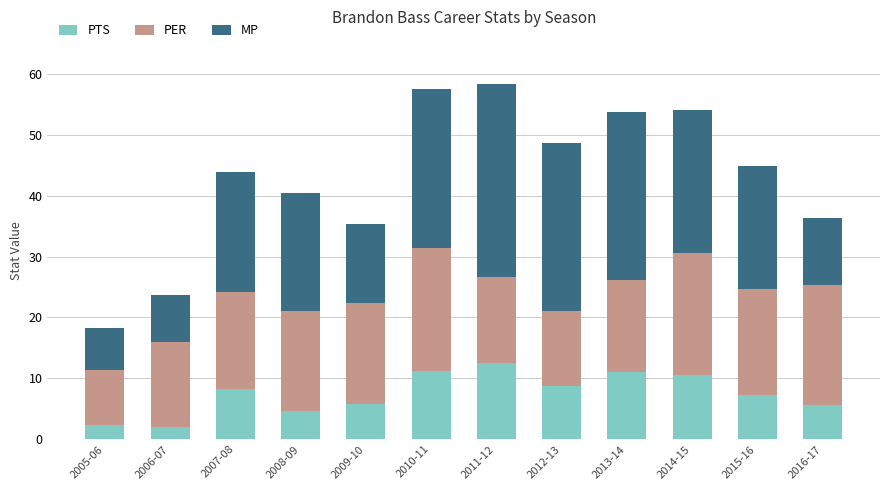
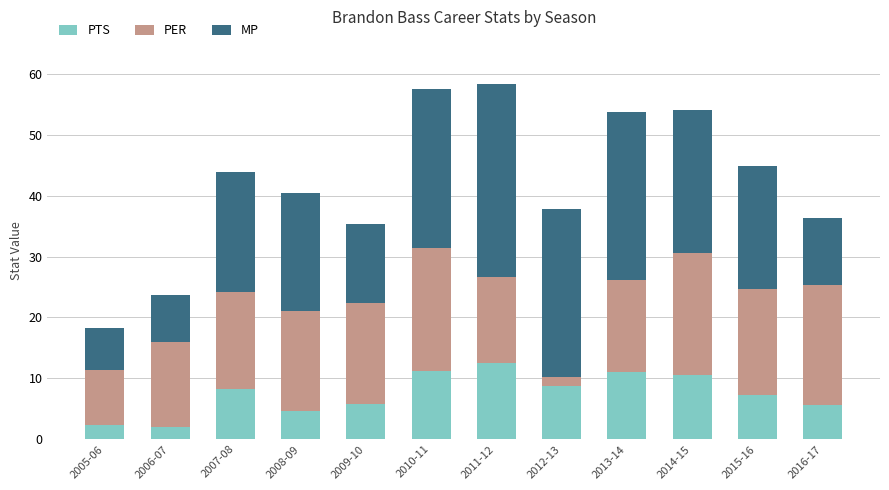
PER, 2012-13: 12 -> 2
